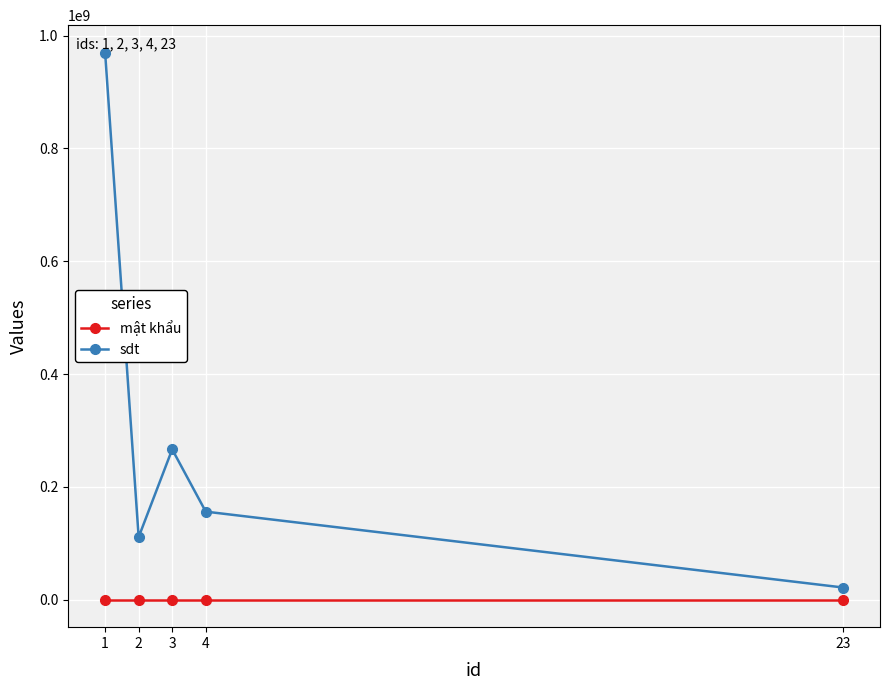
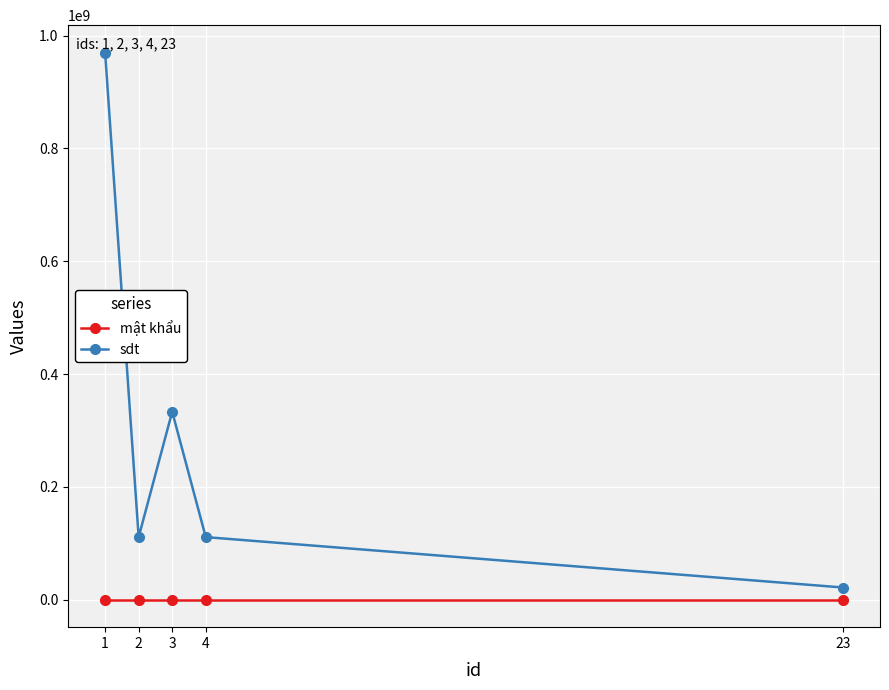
sdt, 3: 270000000 -> 330000000
sdt, 4: 160000000 -> 110000000
